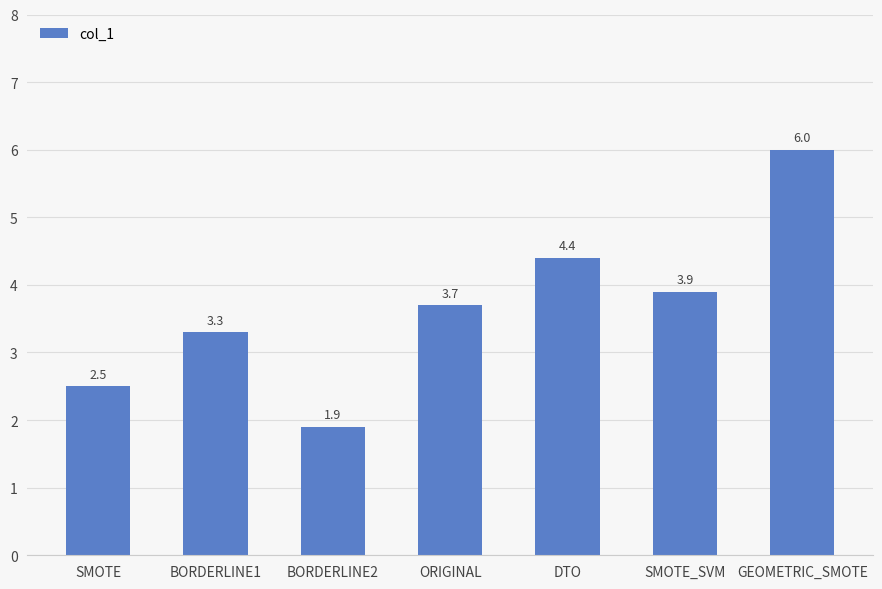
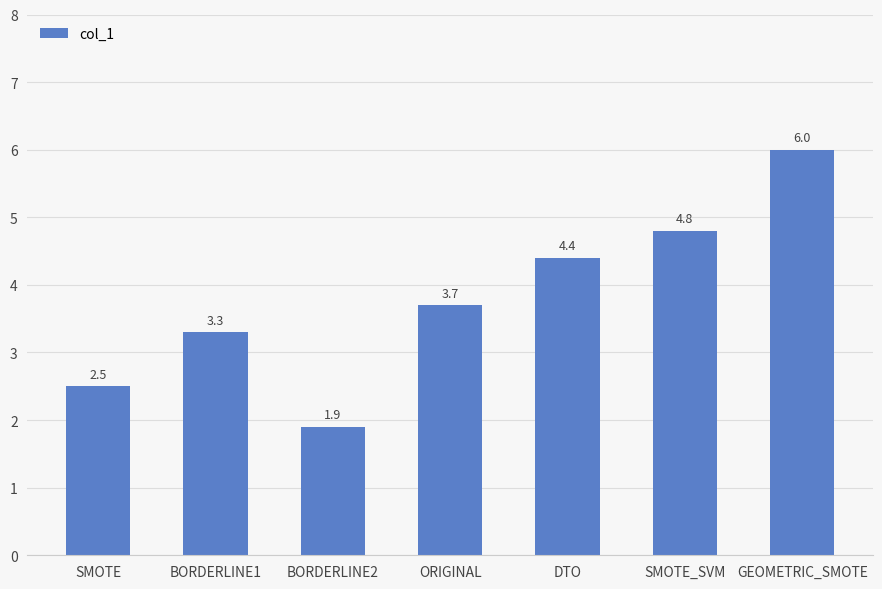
SMOTE_SVM: 3.9 -> 4.8
